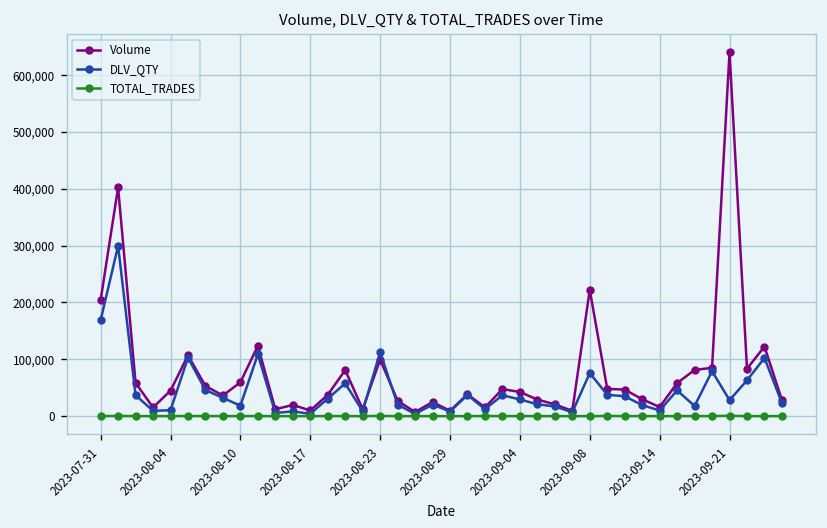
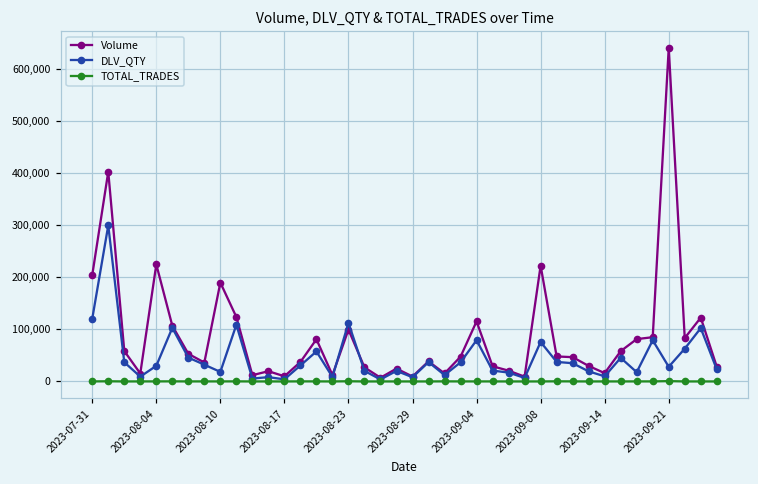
DLV_QTY, 2023-07-31: 170,000 -> 120,000
Volume, 2023-08-04: 40,000 -> 220,000
DLV_QTY, 2023-08-04: 10,000 -> 30,000
Volume, 2023-08-10: 60,000 -> 190,000
Volume, 2023-09-04: 40,000 -> 120,000
DLV_QTY, 2023-09-04: 30,000 -> 80,000
